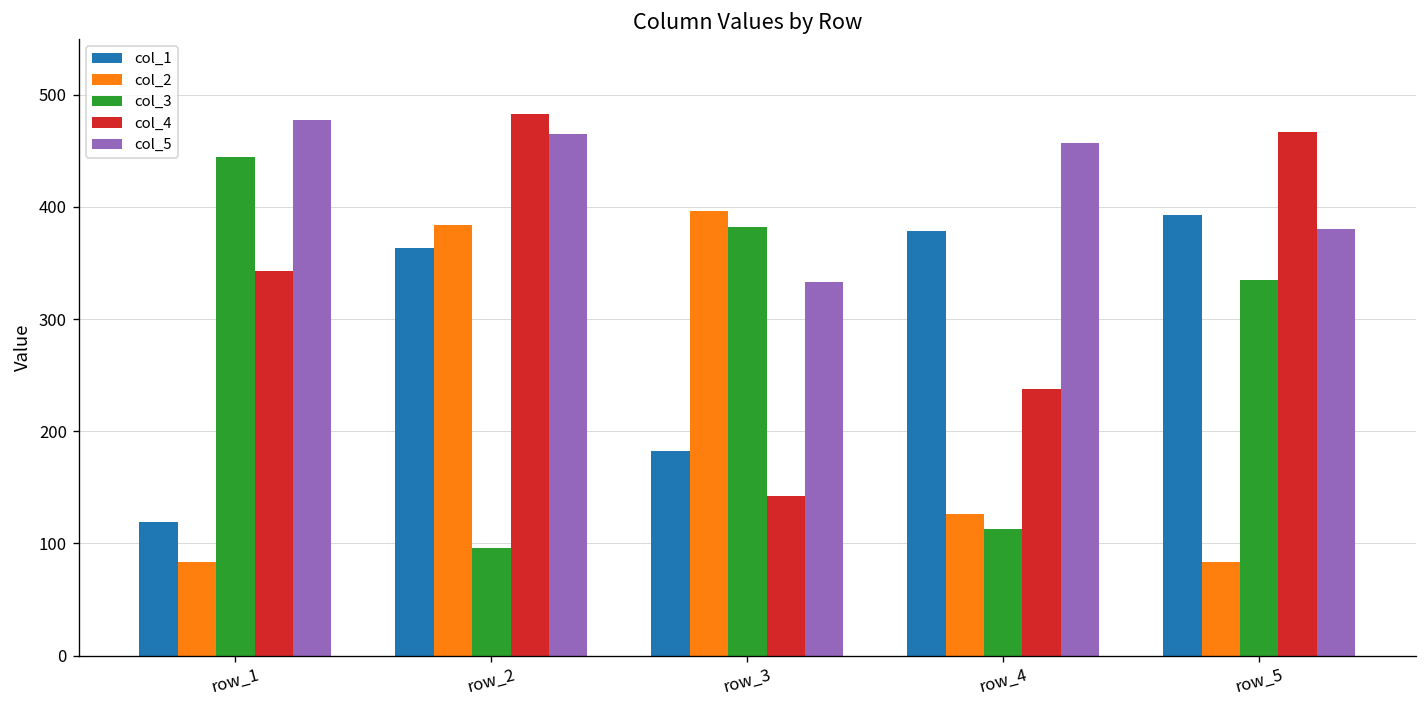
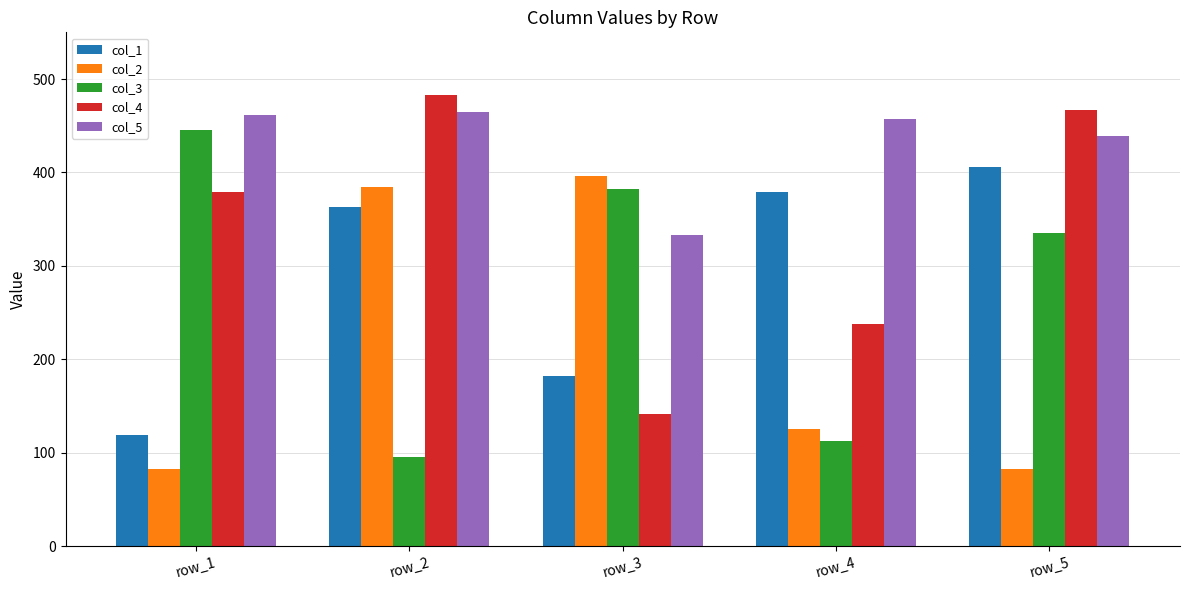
col_4, row_1: 340 -> 380
col_5, row_1: 480 -> 460
col_1, row_5: 390 -> 410
col_5, row_5: 380 -> 440
